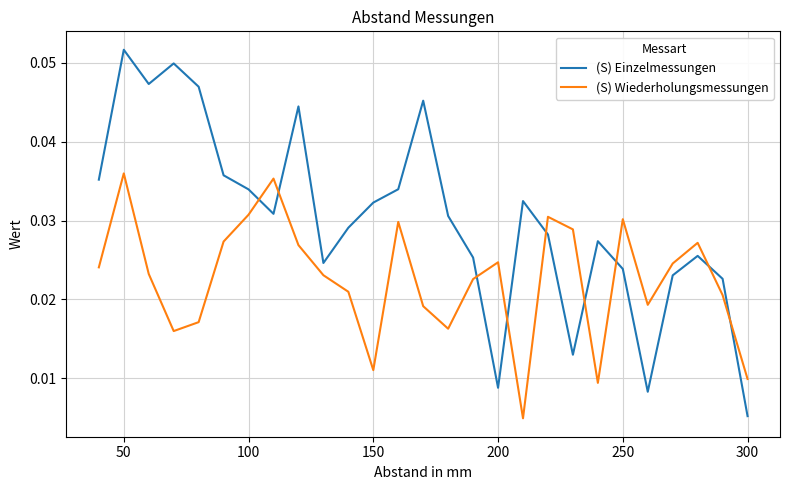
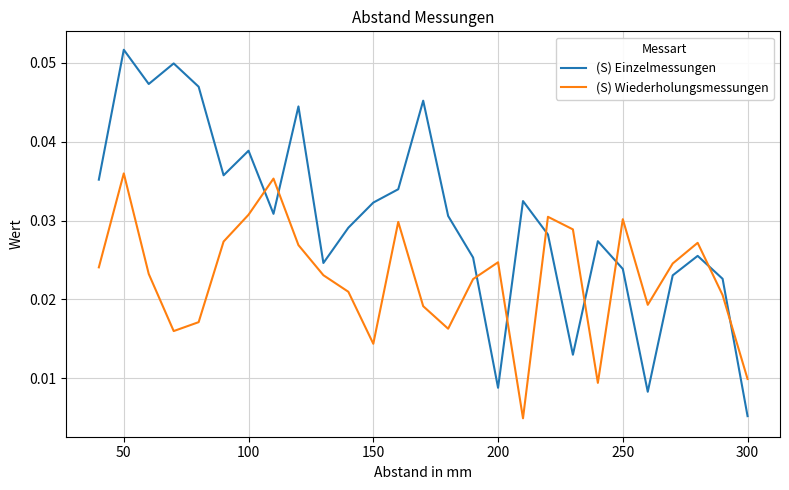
(S) Einzelmessungen, 100: 0.034 -> 0.039
(S) Wiederholungsmessungen, 150: 0.011 -> 0.014
